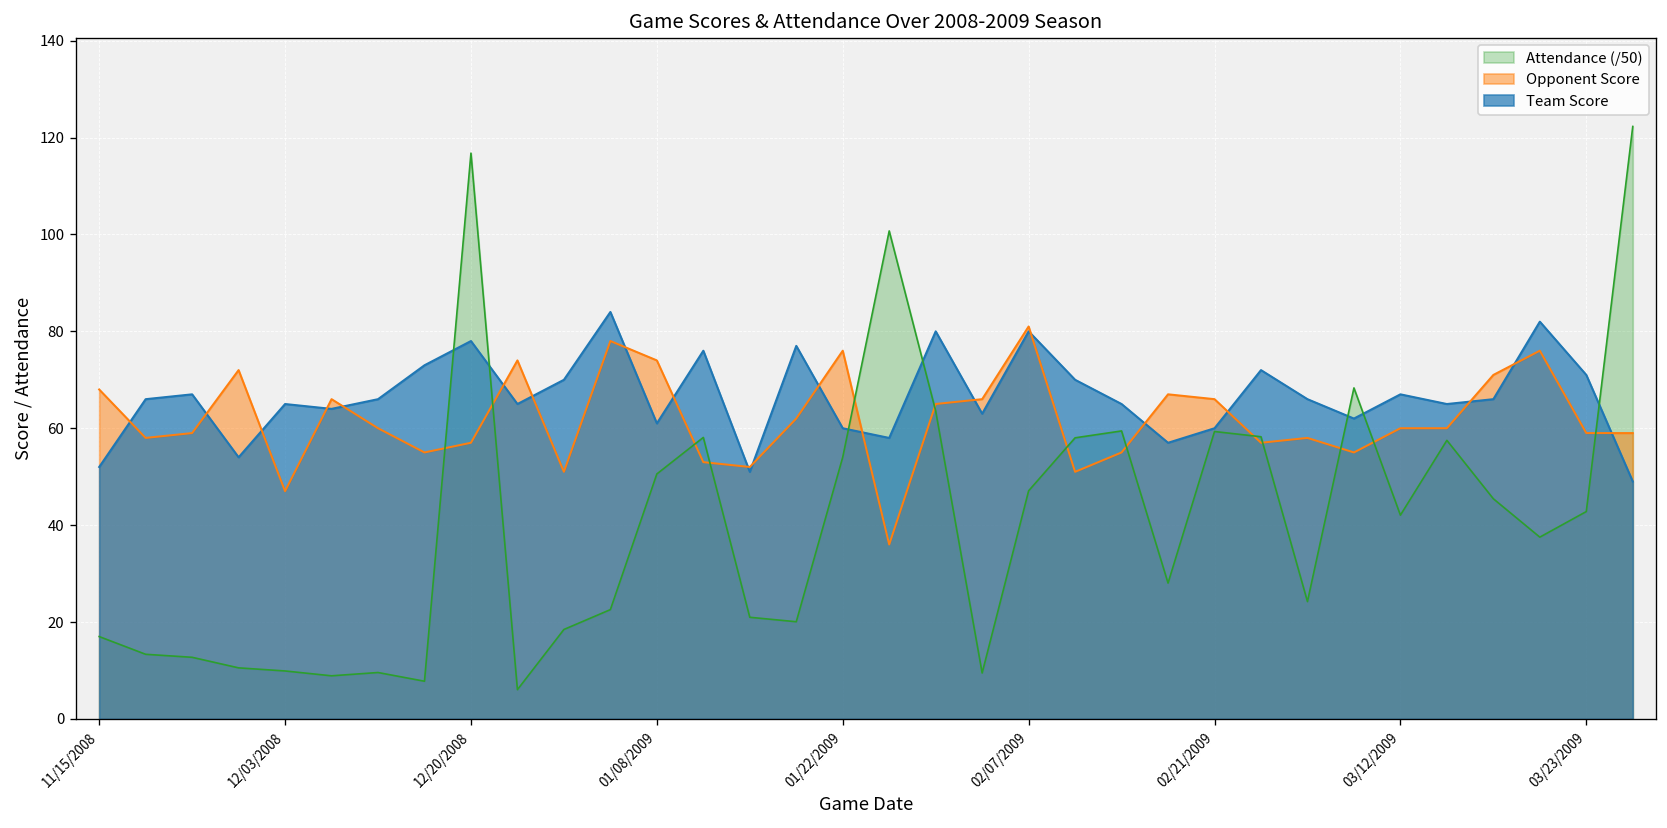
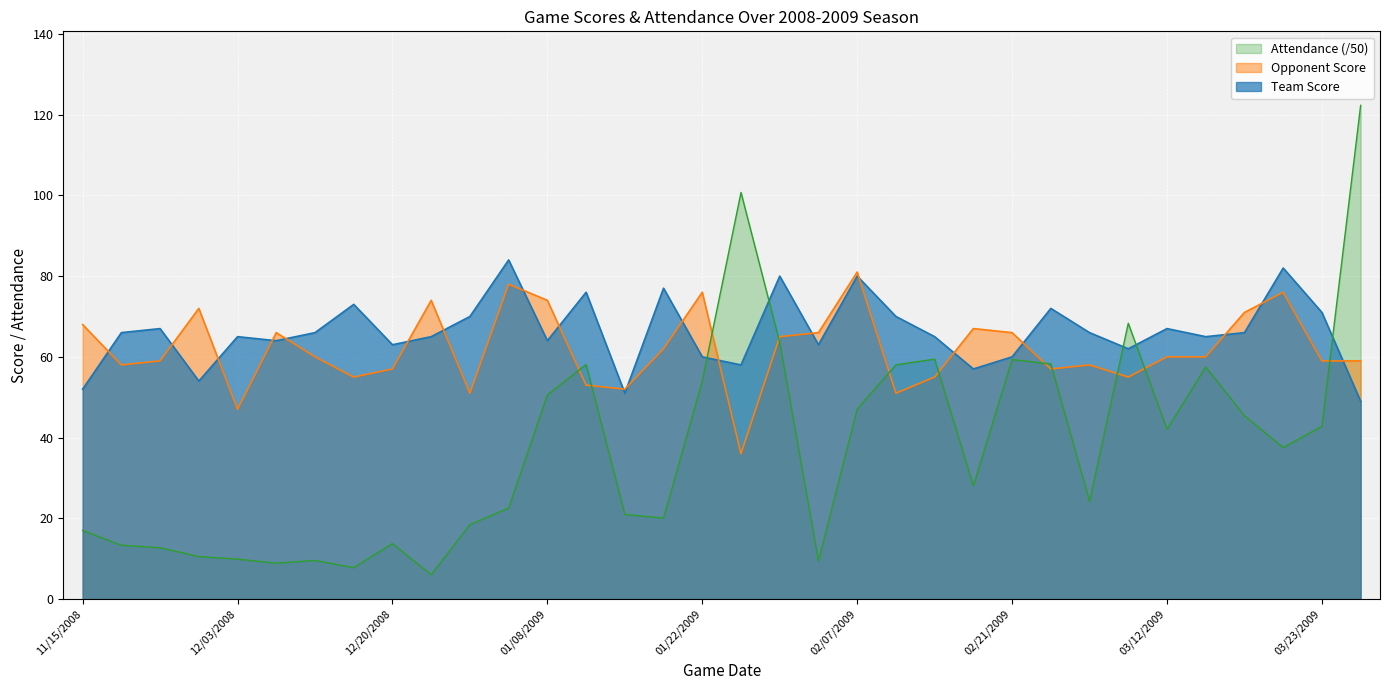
Attendance (/50), 12/20/2008: 117 -> 14
Team Score, 12/20/2008: 78 -> 63
Team Score, 01/08/2009: 61 -> 64
